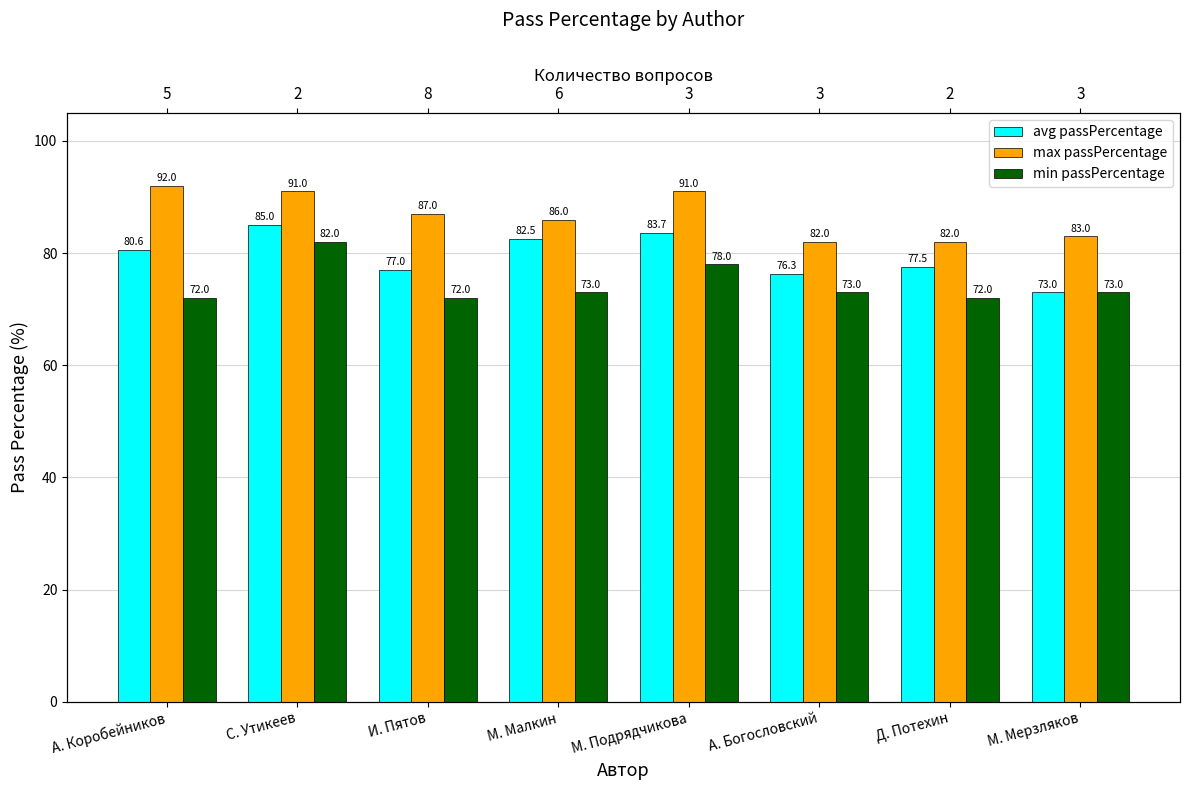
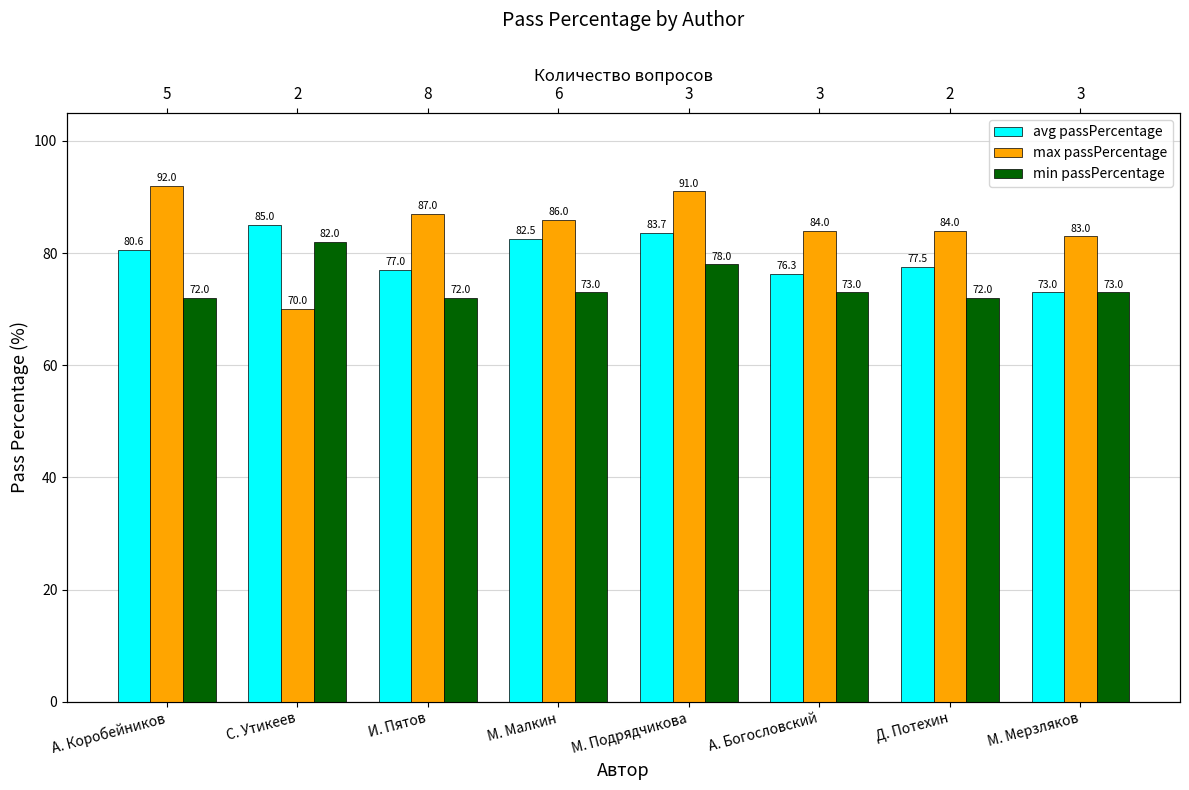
max passPercentage, С. Утикеев: 91.0 -> 70.0
max passPercentage, А. Богословский: 82.0 -> 84.0
max passPercentage, Д. Потехин: 82.0 -> 84.0
